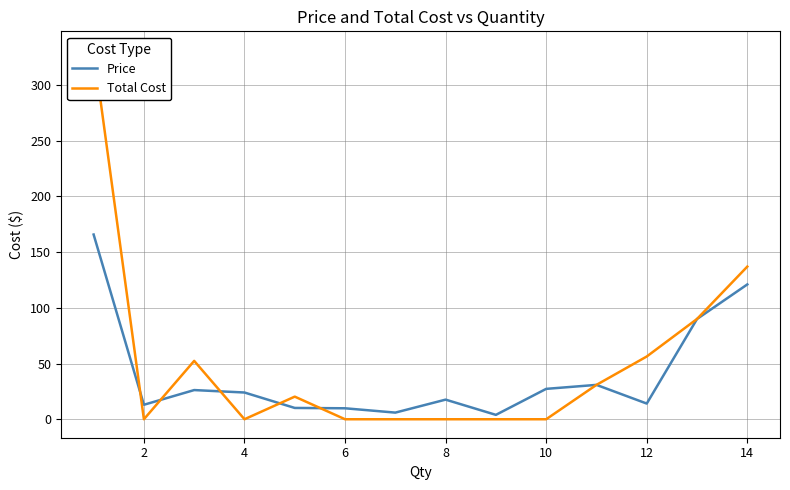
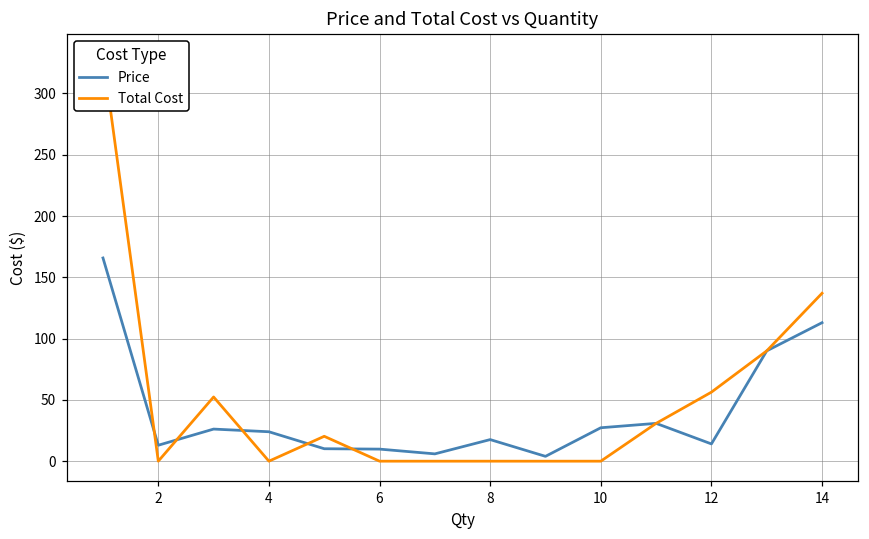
Price, 14: 121 -> 113
